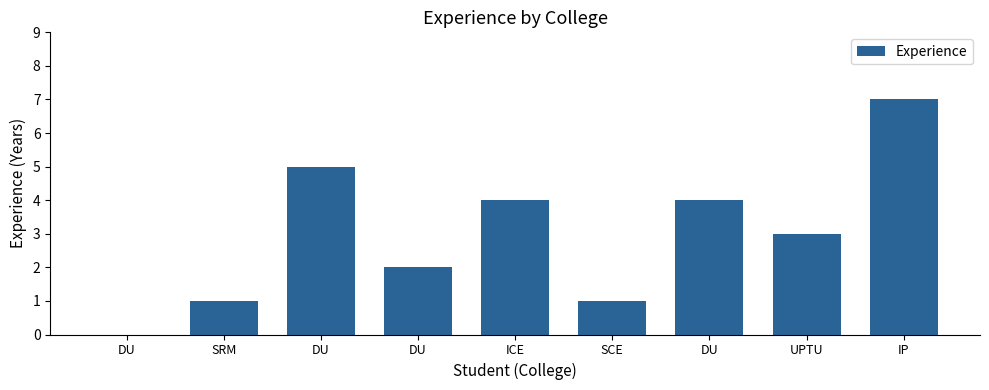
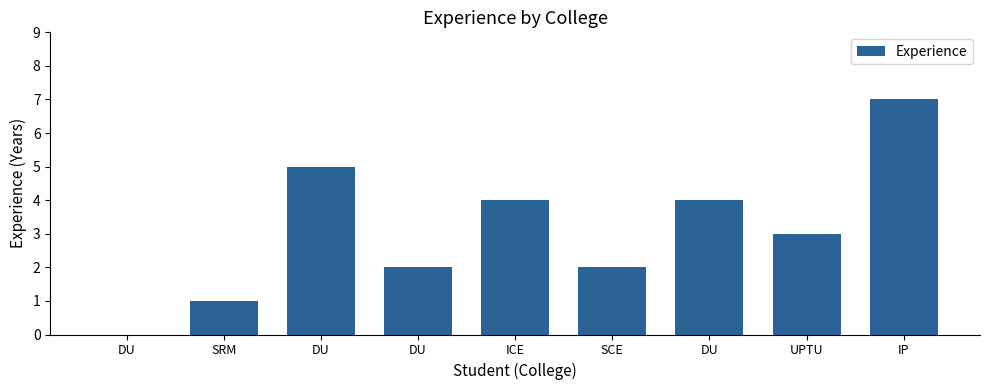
SCE: 1 -> 2
